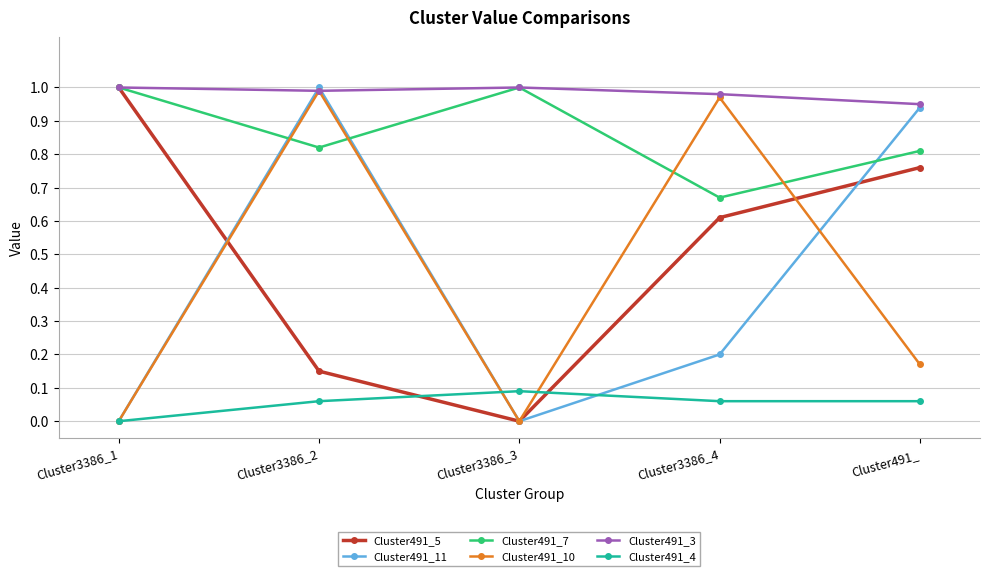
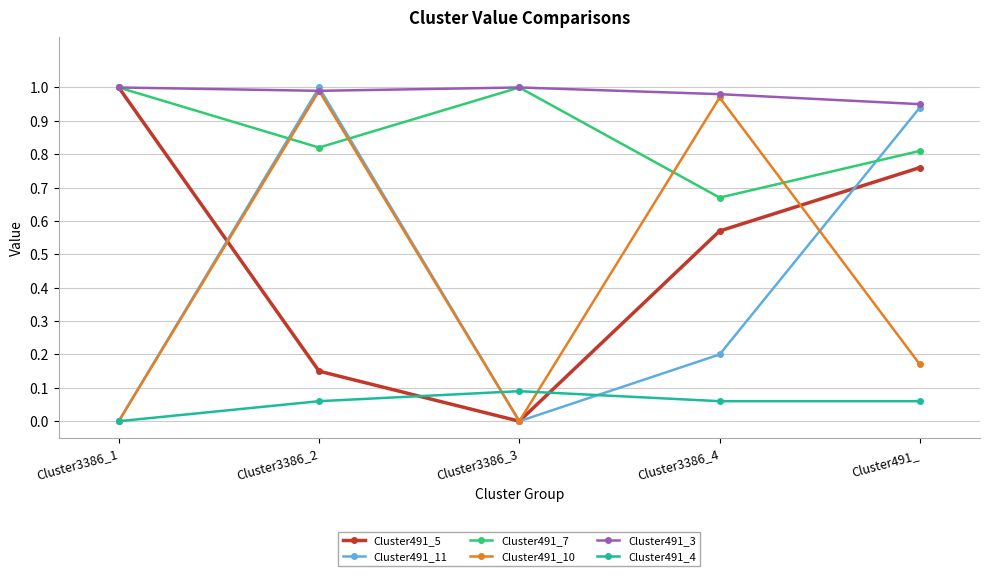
Cluster491_5, Cluster3386_4: 0.61 -> 0.57
